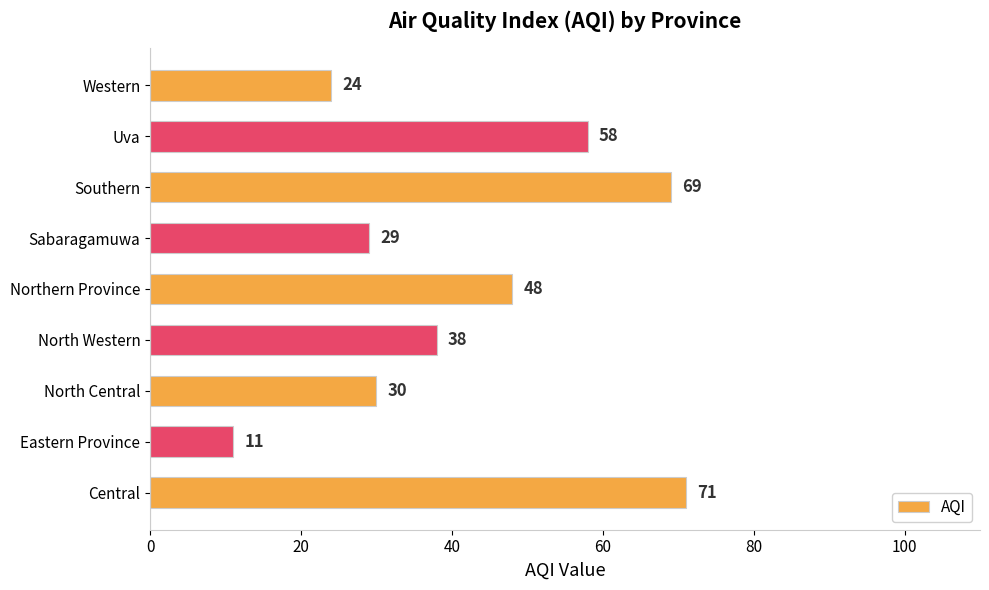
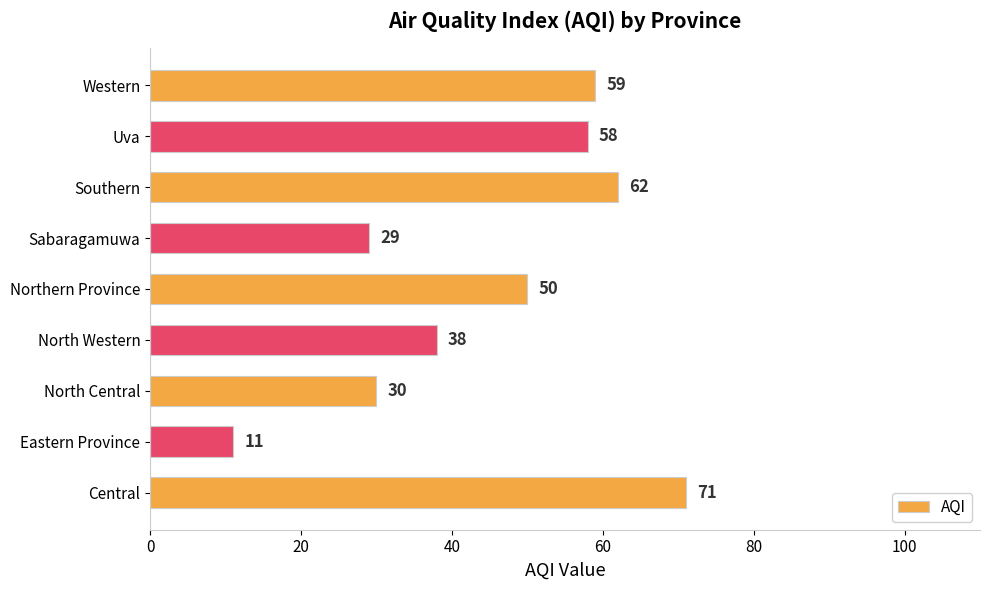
Western: 24 -> 59
Southern: 69 -> 62
Northern Province: 48 -> 50
